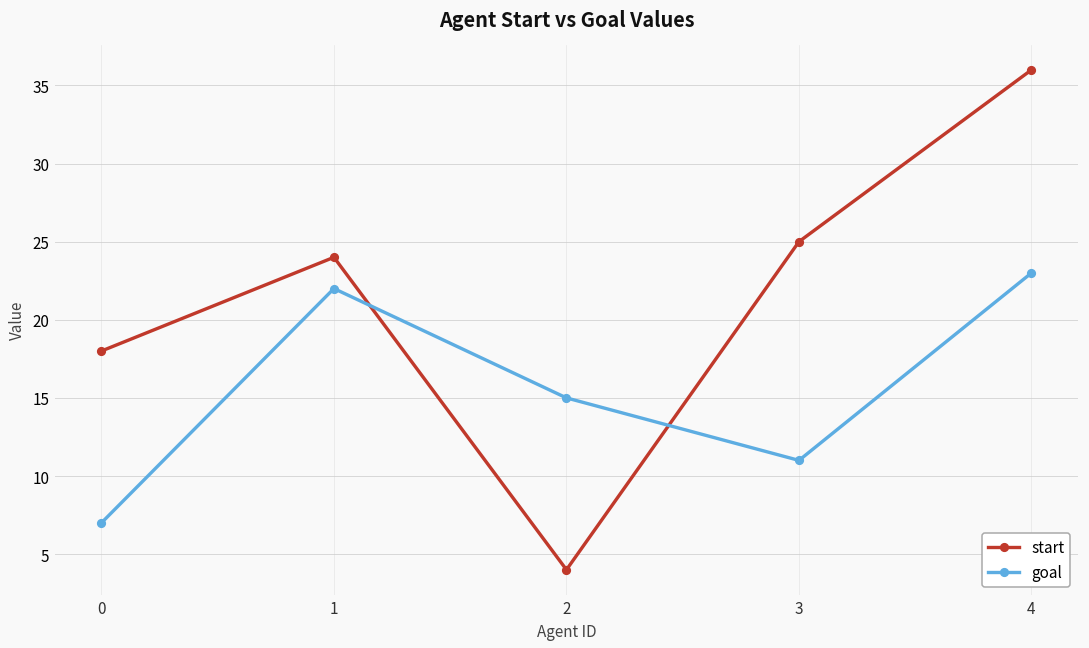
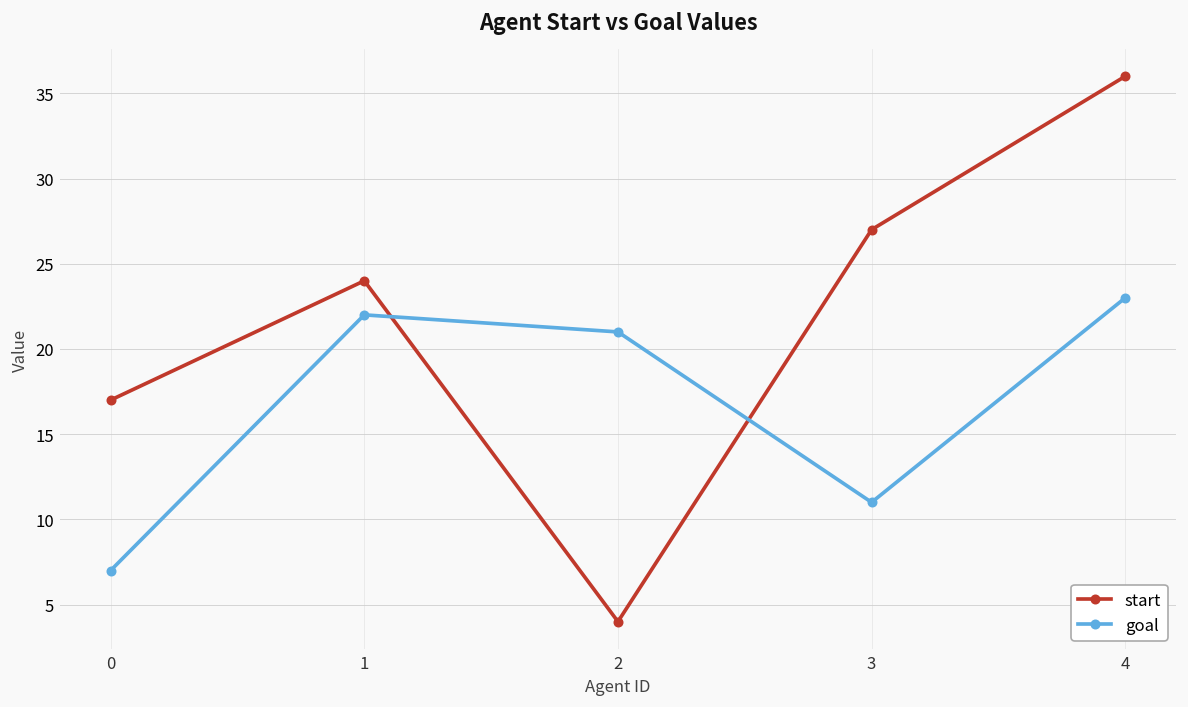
start, 0: 18 -> 17
goal, 2: 15 -> 21
start, 3: 25 -> 27
